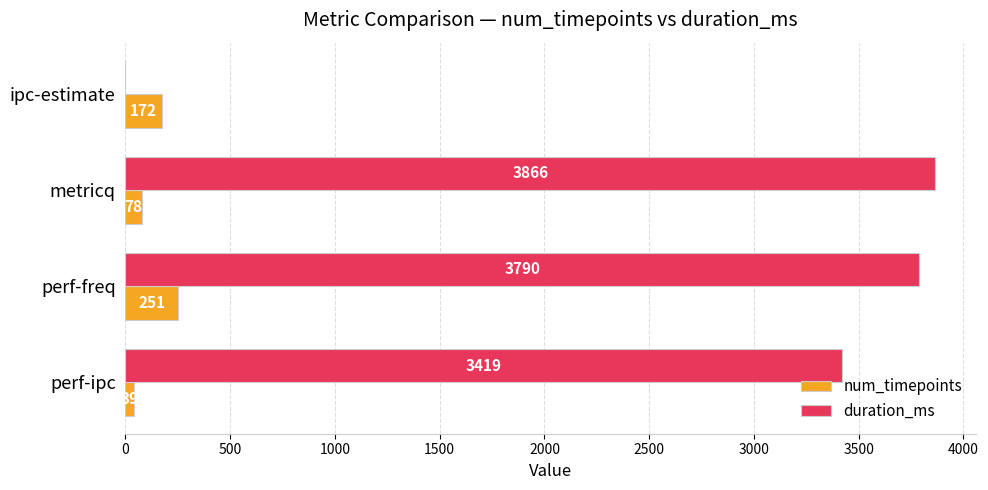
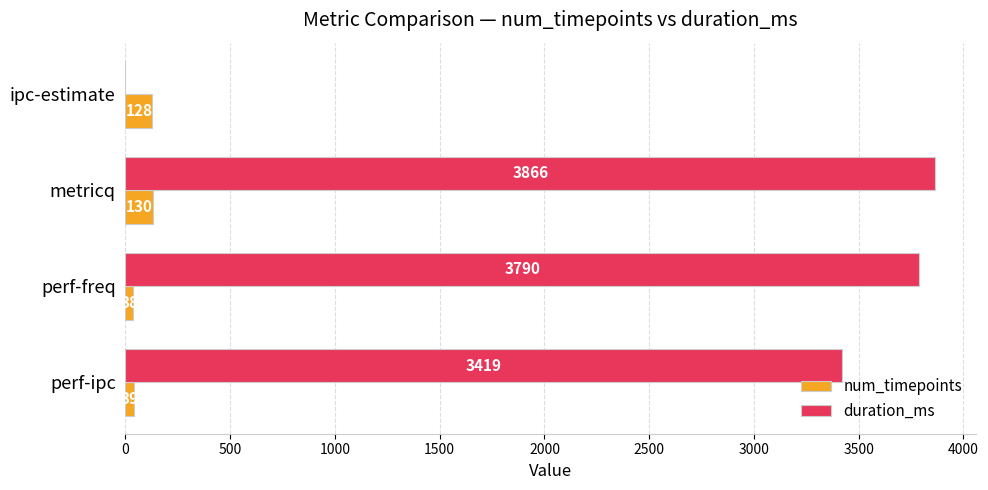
num_timepoints, ipc-estimate: 172 -> 128
num_timepoints, metricq: 78 -> 130
num_timepoints, perf-freq: 250 -> 40
